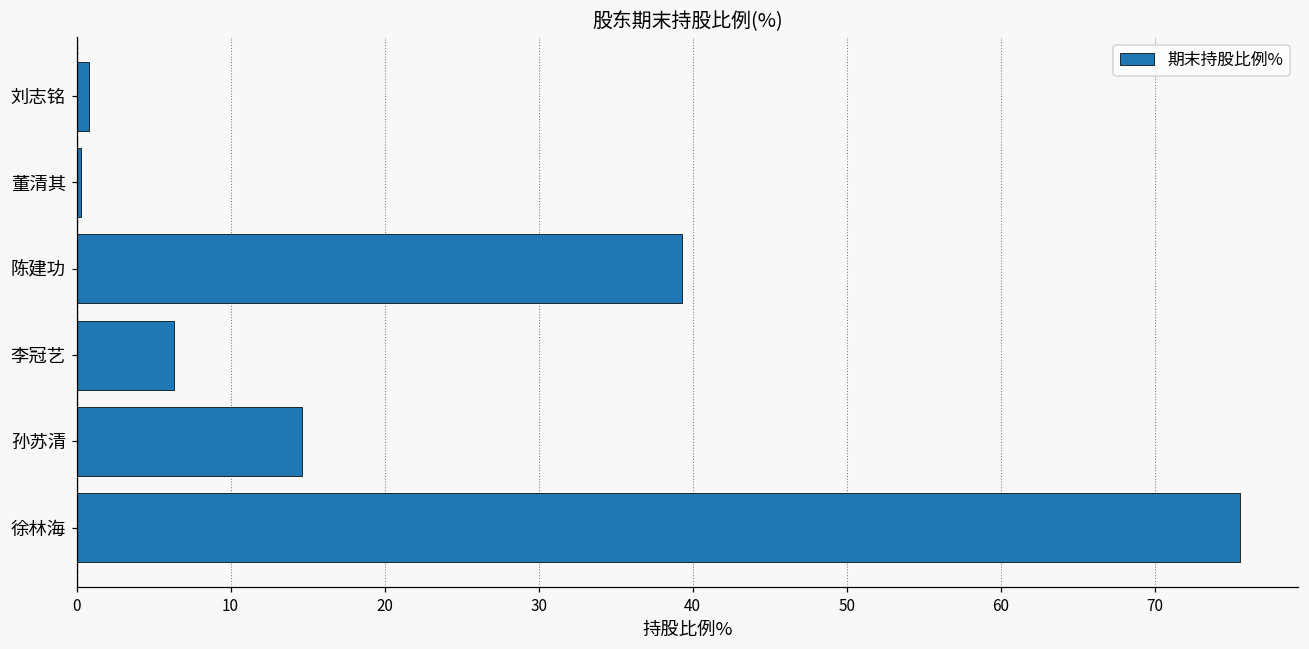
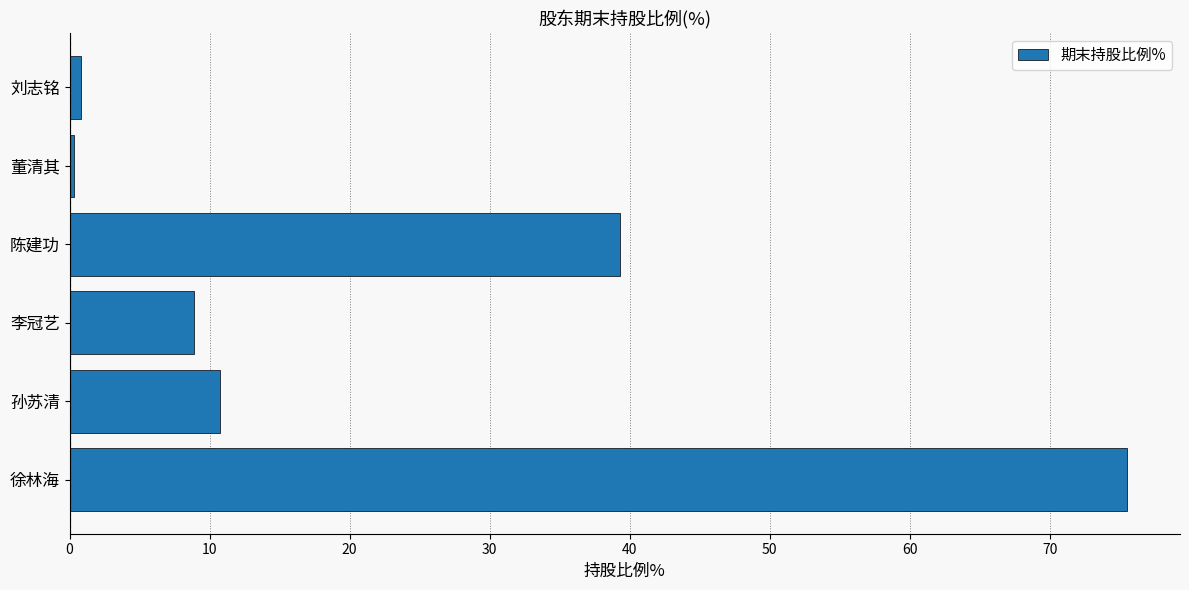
李冠艺: 6.3 -> 8.9
孙苏清: 14.6 -> 10.8
